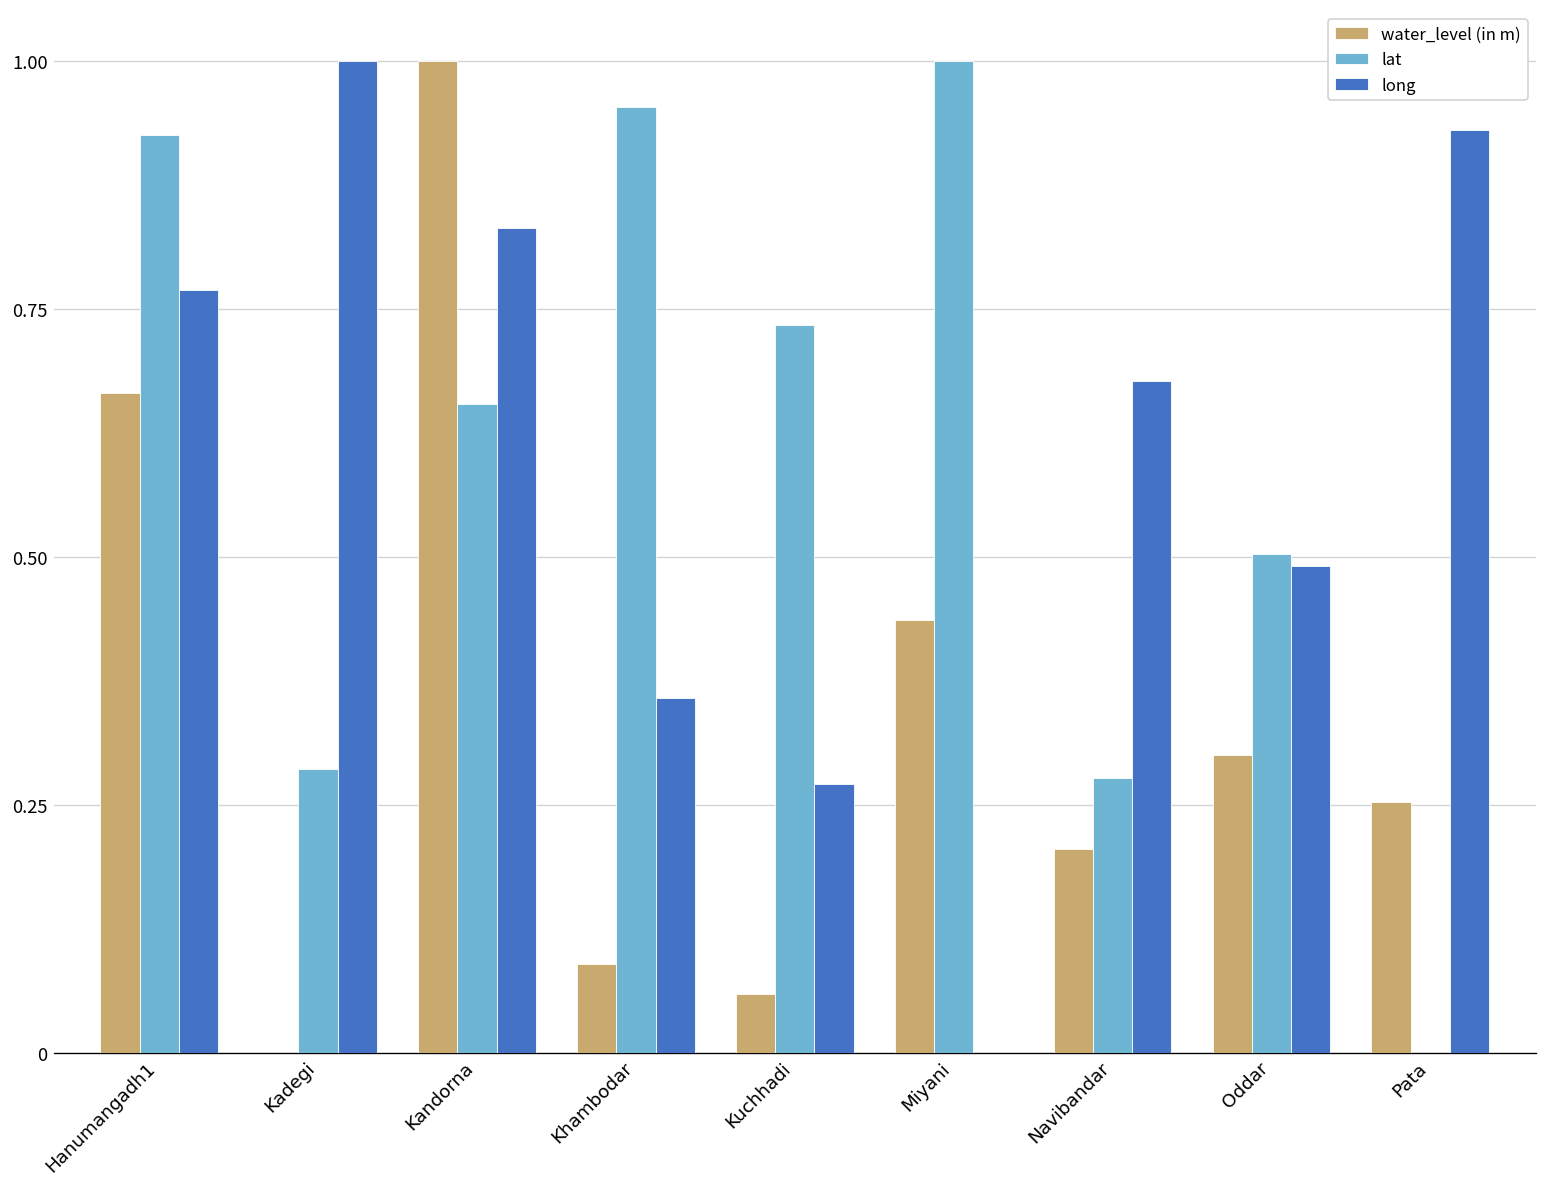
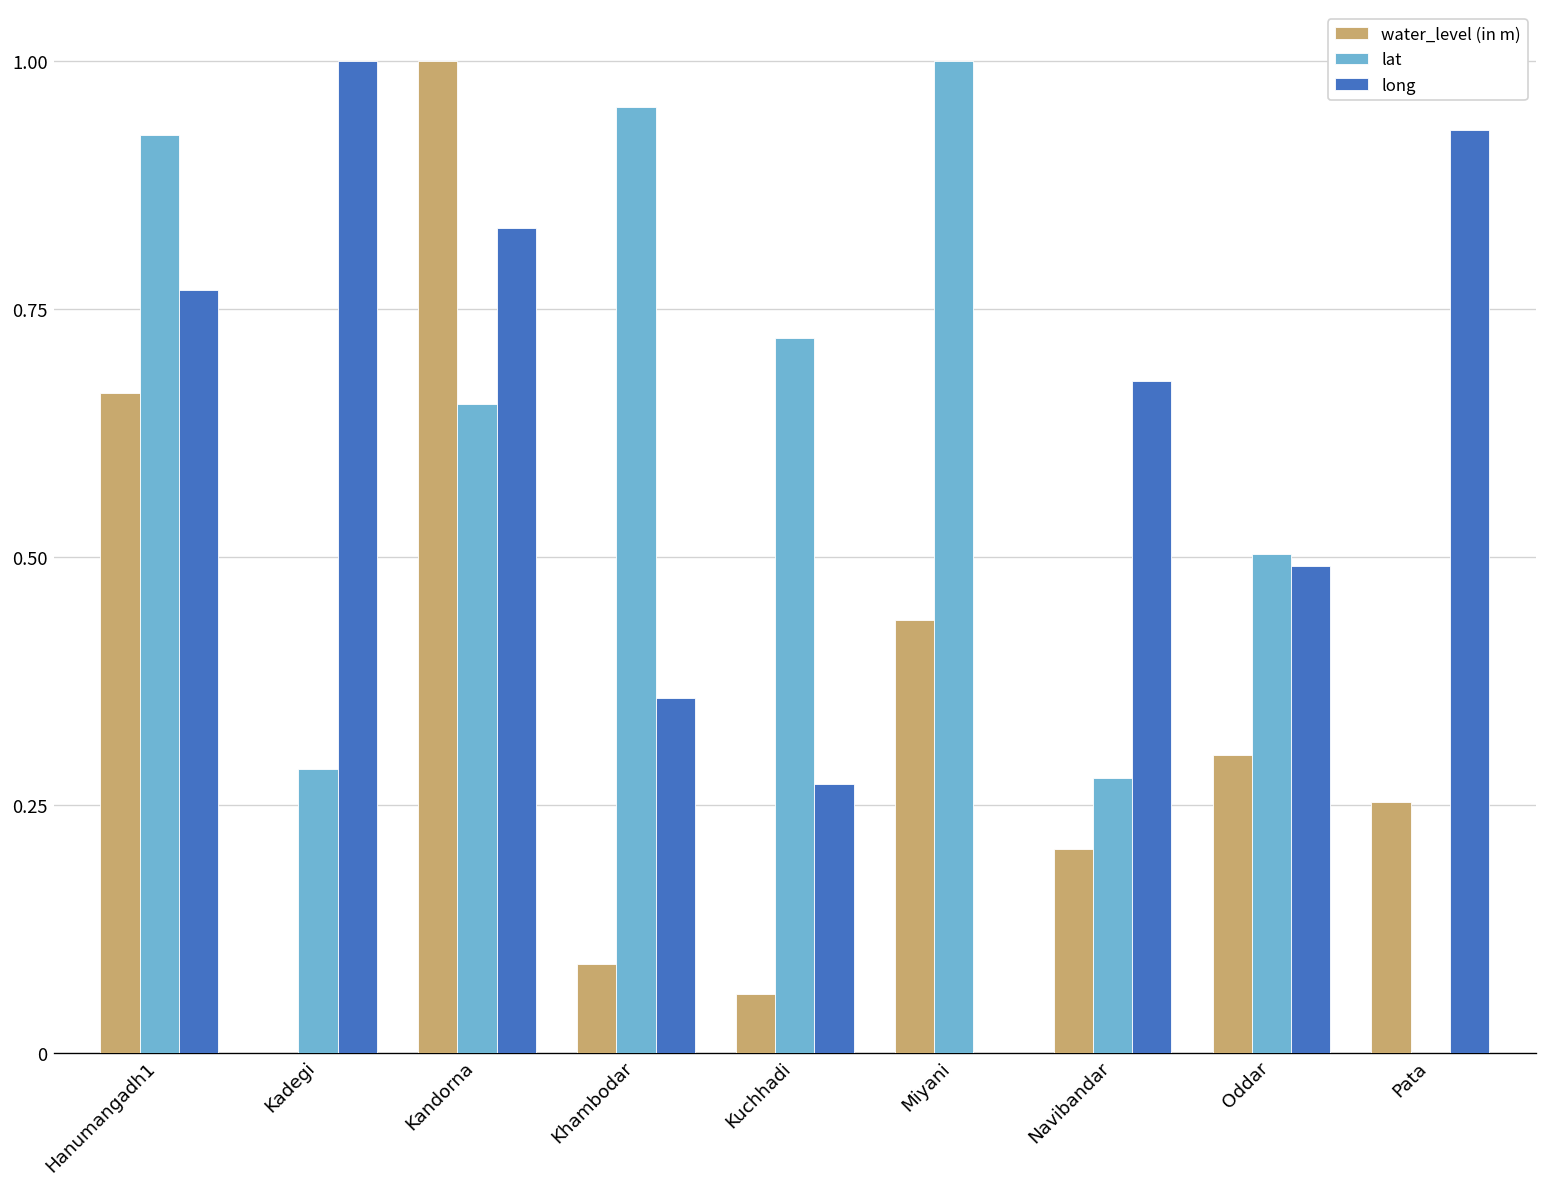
lat, Kuchhadi: 0.73 -> 0.72
